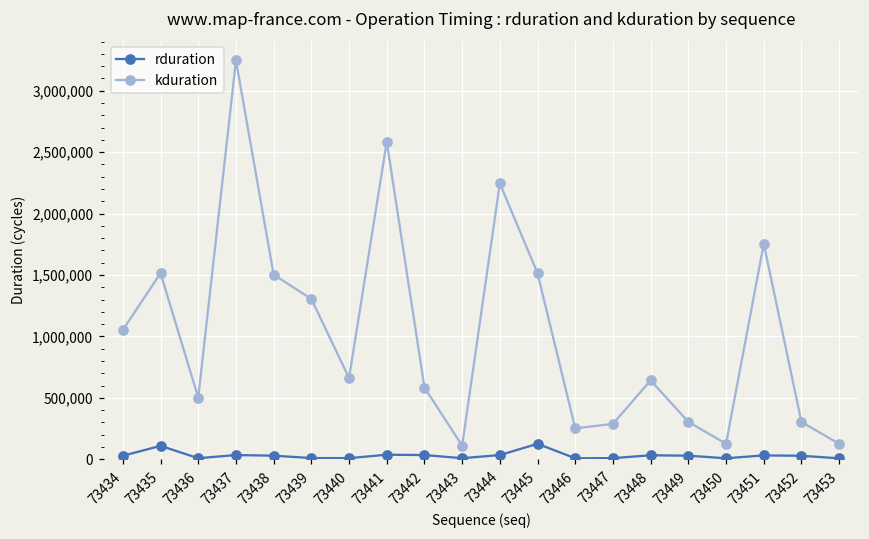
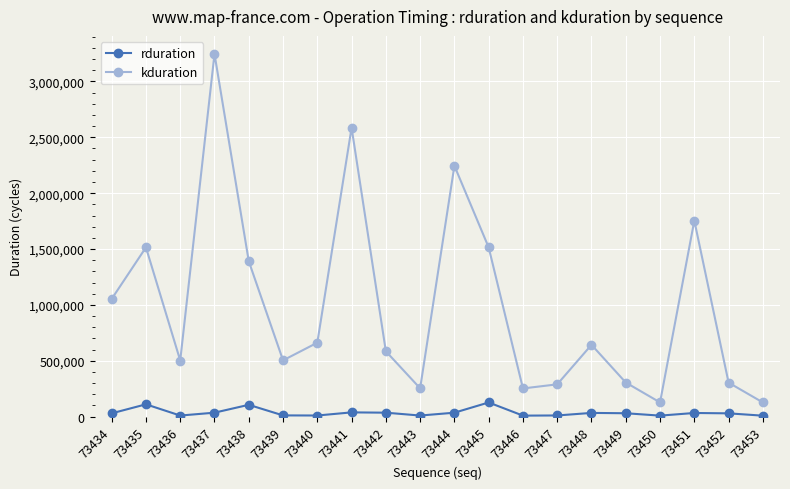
rduration, 73438: 30,000 -> 110,000
kduration, 73438: 1,500,000 -> 1,390,000
kduration, 73439: 1,310,000 -> 500,000
kduration, 73443: 110,000 -> 250,000
